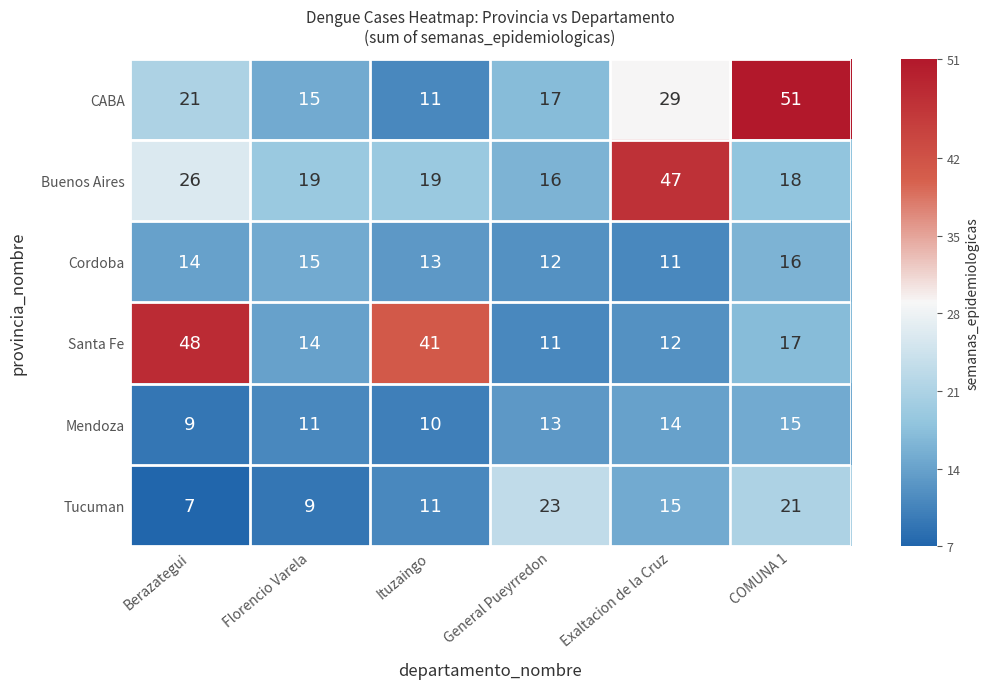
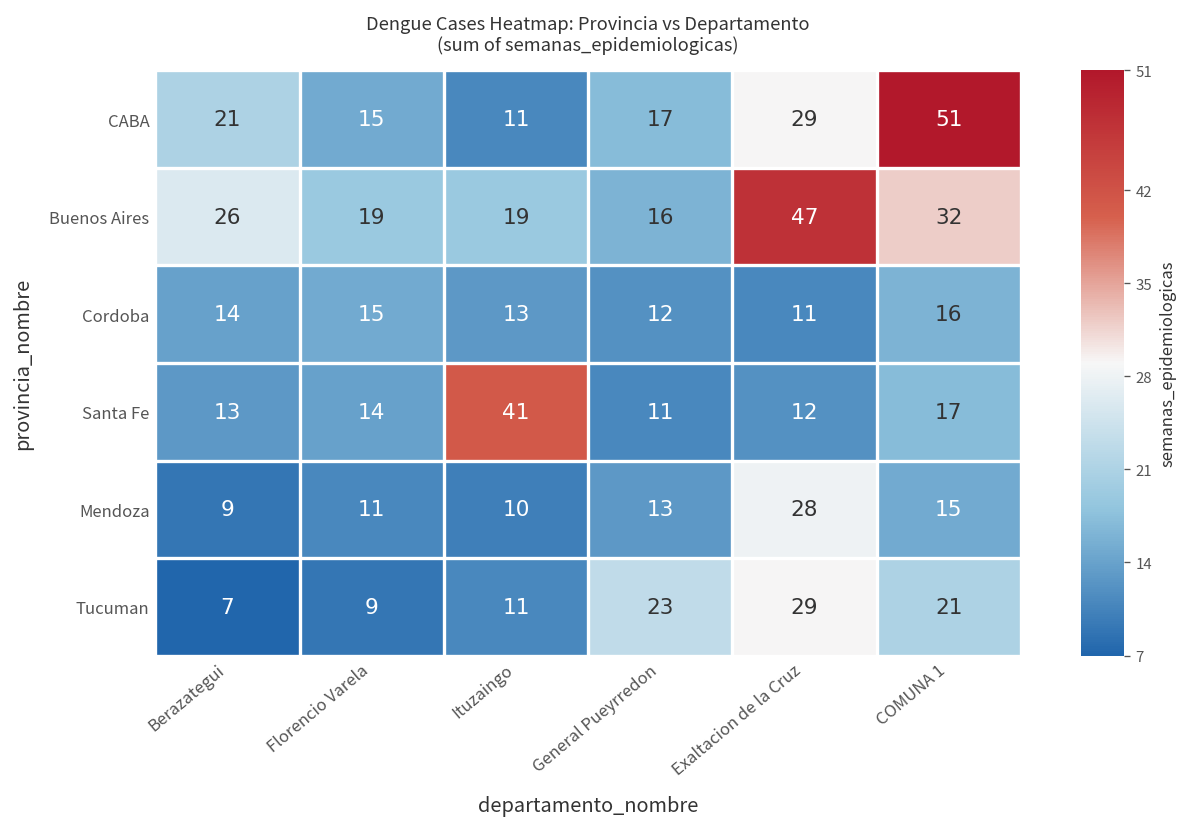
Buenos Aires, COMUNA 1: 18 -> 32
Santa Fe, Berazategui: 48 -> 13
Mendoza, Exaltacion de la Cruz: 14 -> 28
Tucuman, Exaltacion de la Cruz: 15 -> 29
